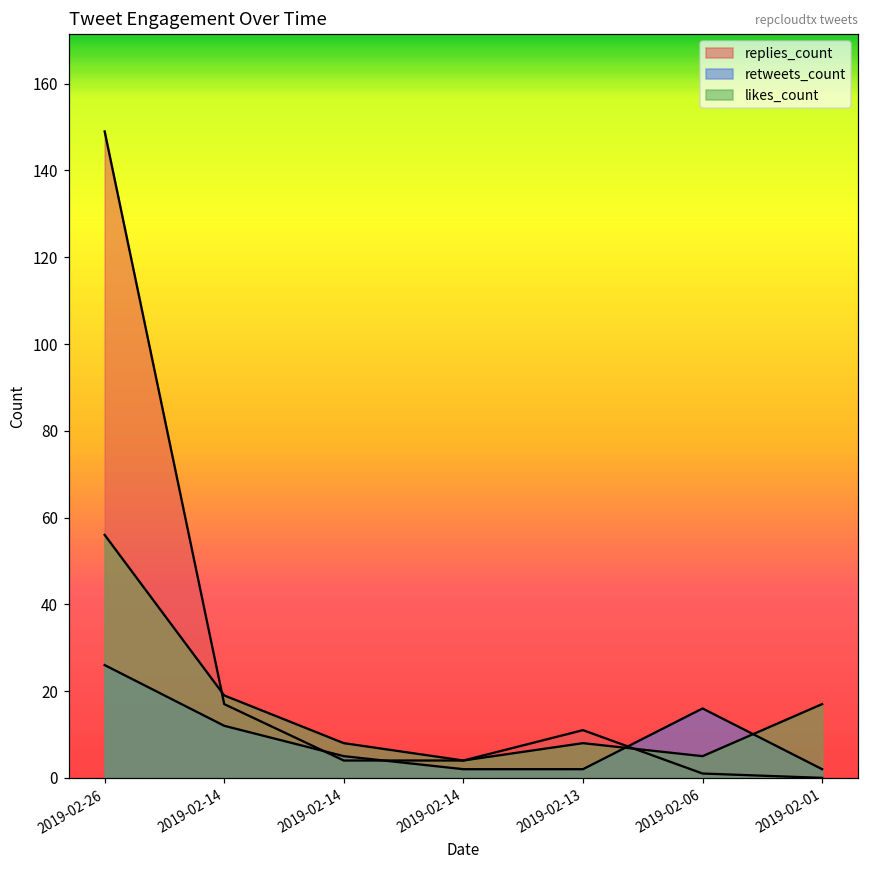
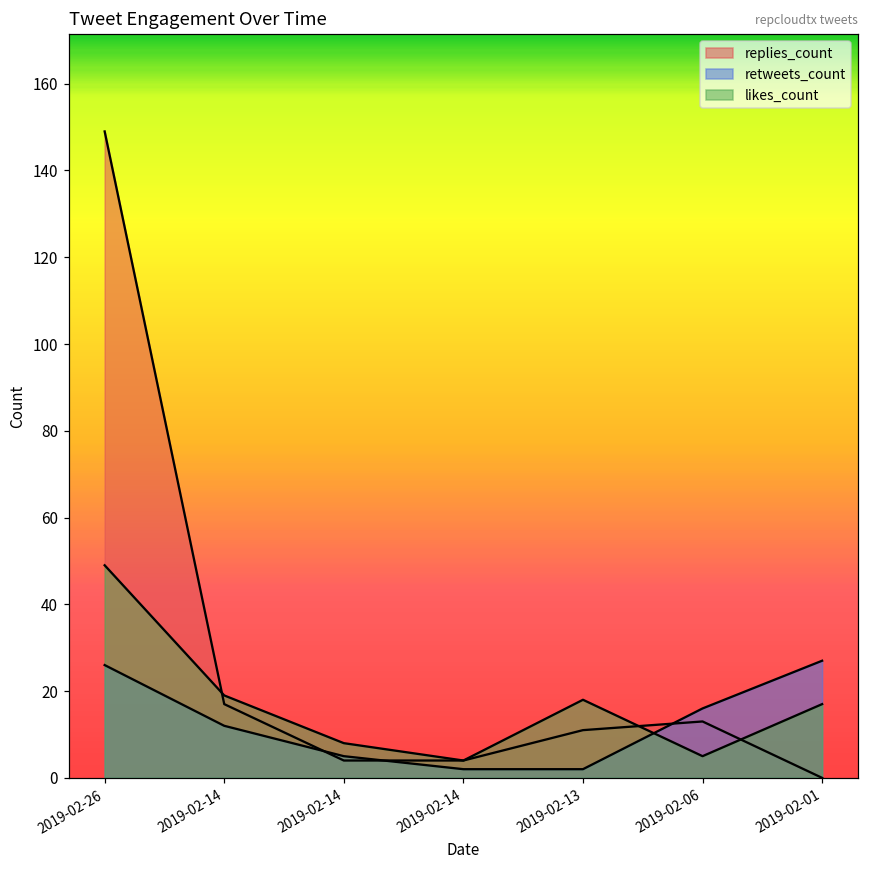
likes_count, 2019-02-26: 56 -> 49
likes_count, 2019-02-13: 8 -> 18
replies_count, 2019-02-06: 1 -> 13
retweets_count, 2019-02-01: 2 -> 27
